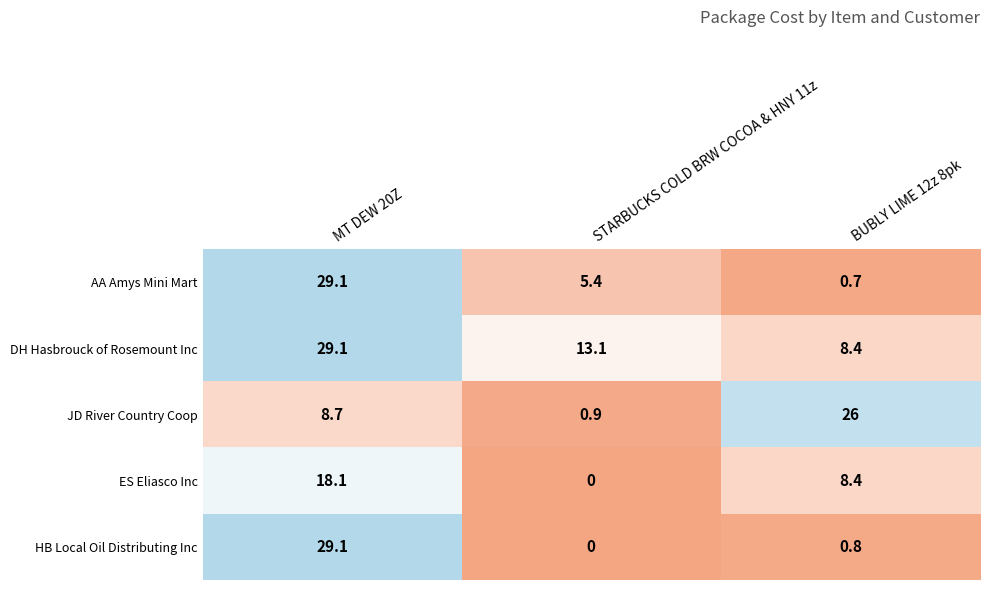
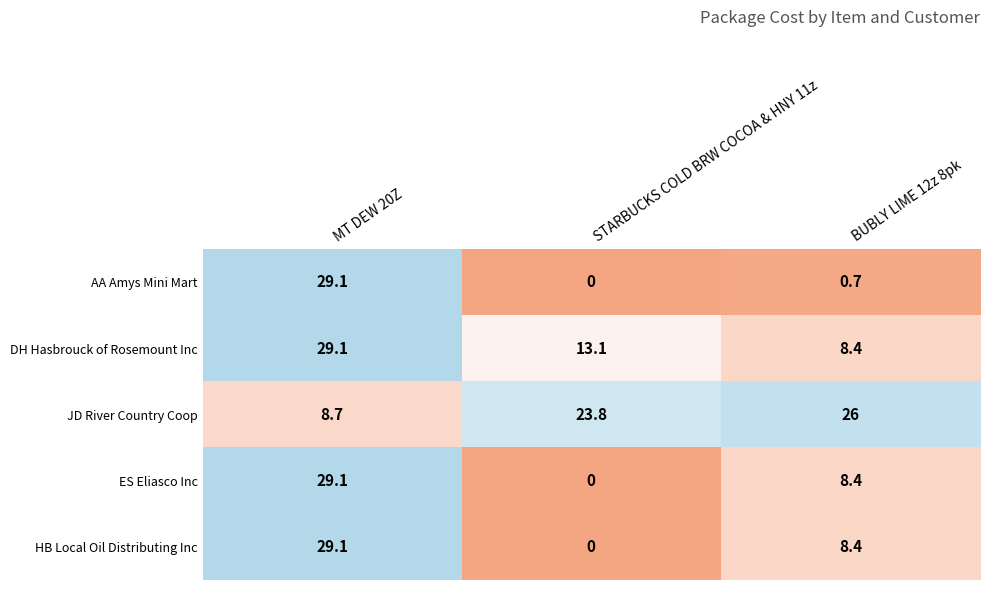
AA Amys Mini Mart, STARBUCKS COLD BRW COCOA & HNY 11z: 5.4 -> 0
JD River Country Coop, STARBUCKS COLD BRW COCOA & HNY 11z: 0.9 -> 23.8
ES Eliasco Inc, MT DEW 20Z: 18.1 -> 29.1
HB Local Oil Distributing Inc, BUBLY LIME 12z 8pk: 0.8 -> 8.4
